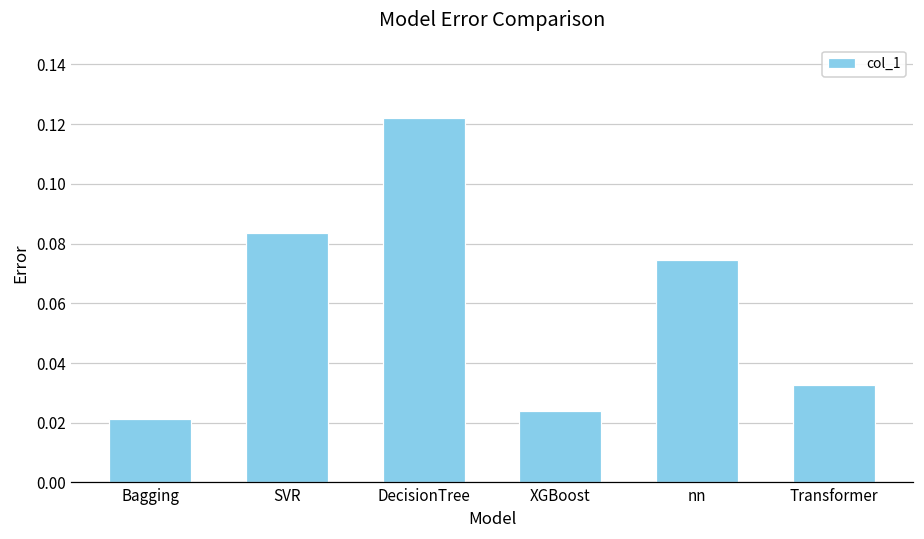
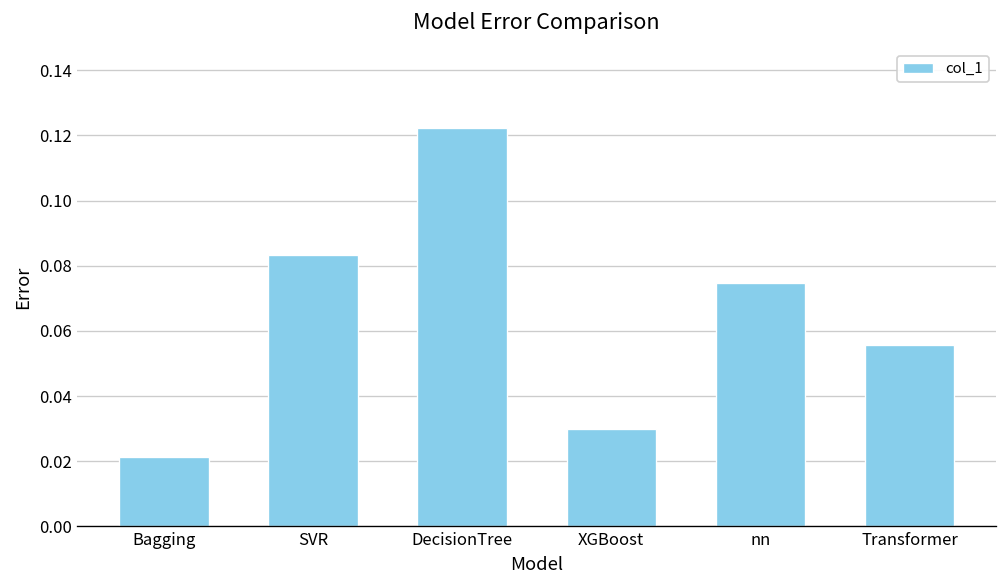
XGBoost: 0.024 -> 0.030
Transformer: 0.033 -> 0.056
